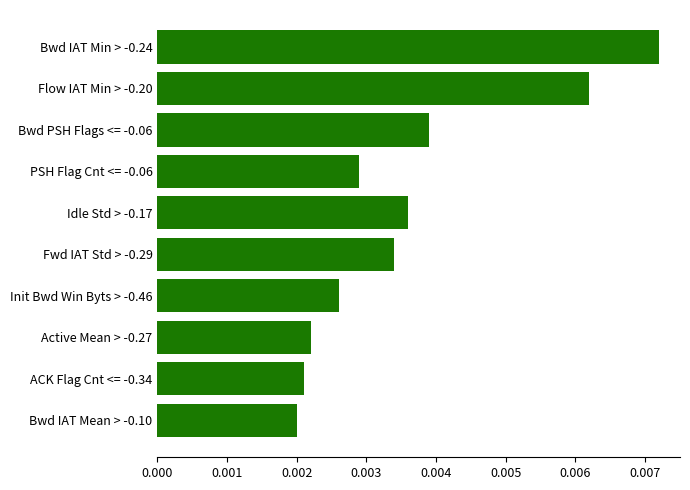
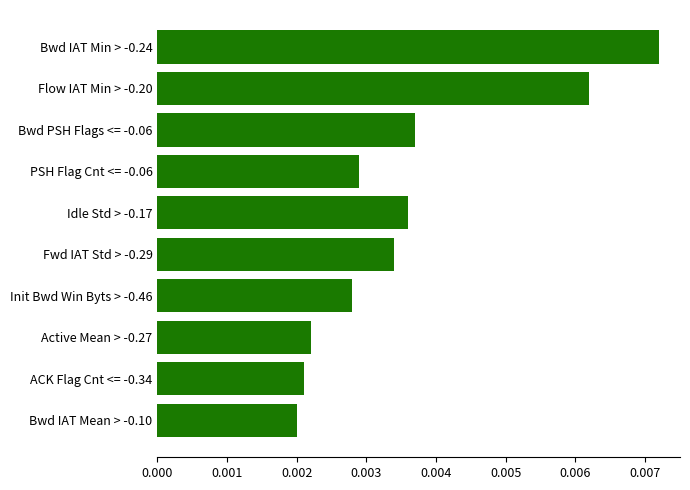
Bwd PSH Flags <= -0.06: 0.0039 -> 0.0037
Init Bwd Win Byts > -0.46: 0.0026 -> 0.0028
